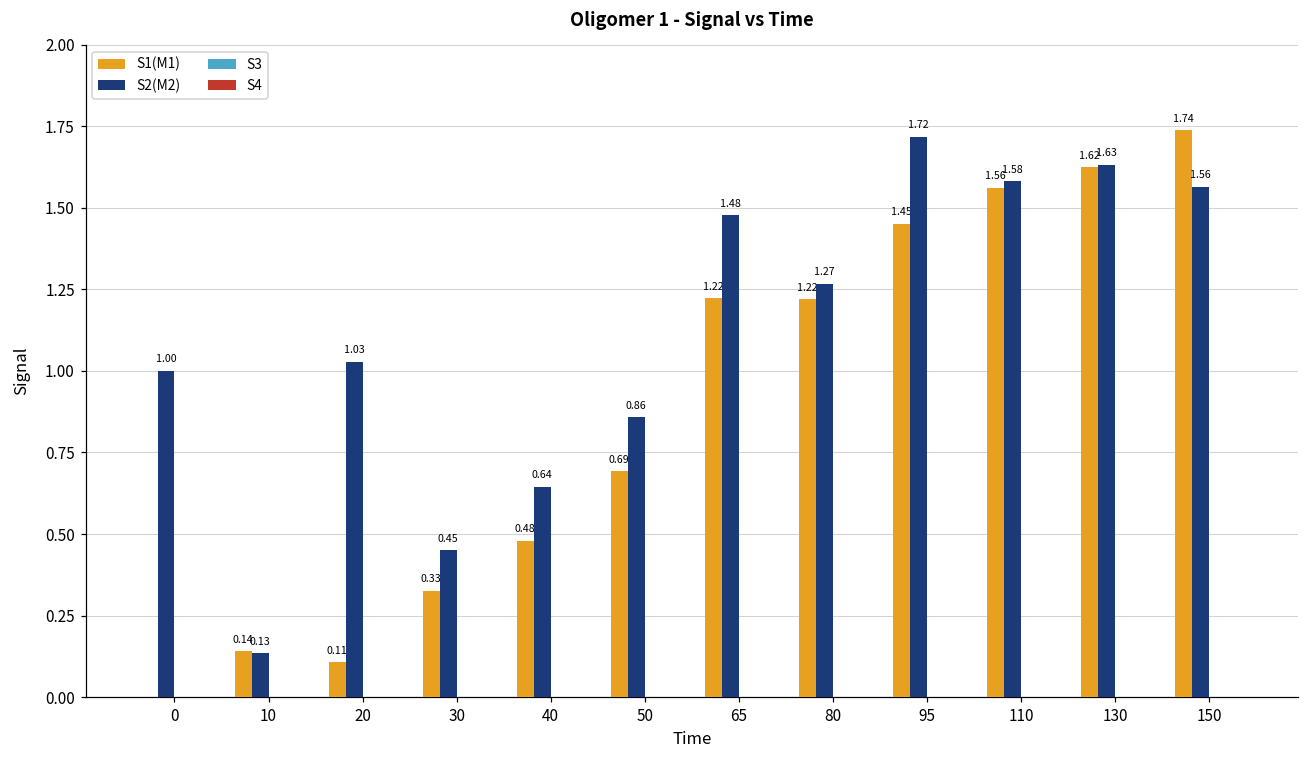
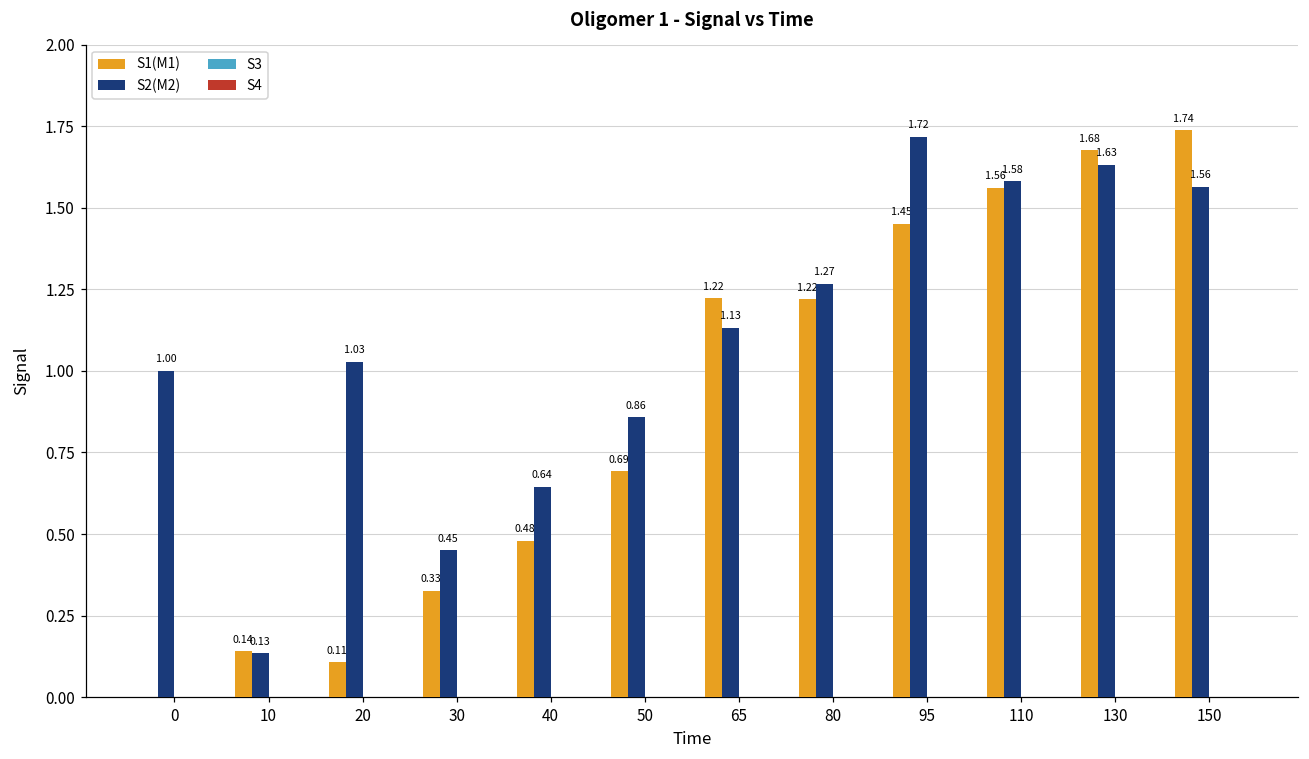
S2(M2), 65: 1.48 -> 1.13
S1(M1), 130: 1.62 -> 1.68
